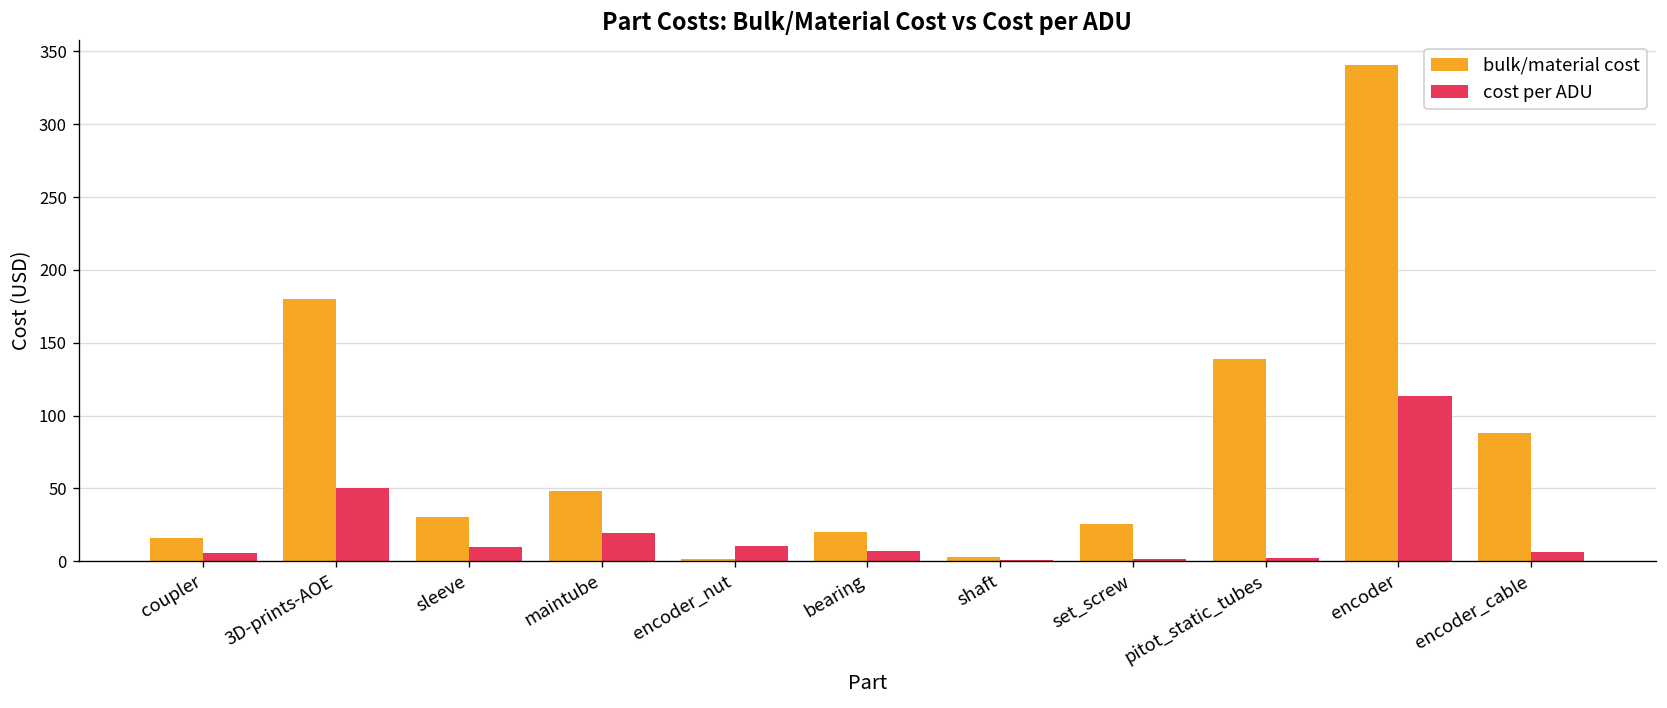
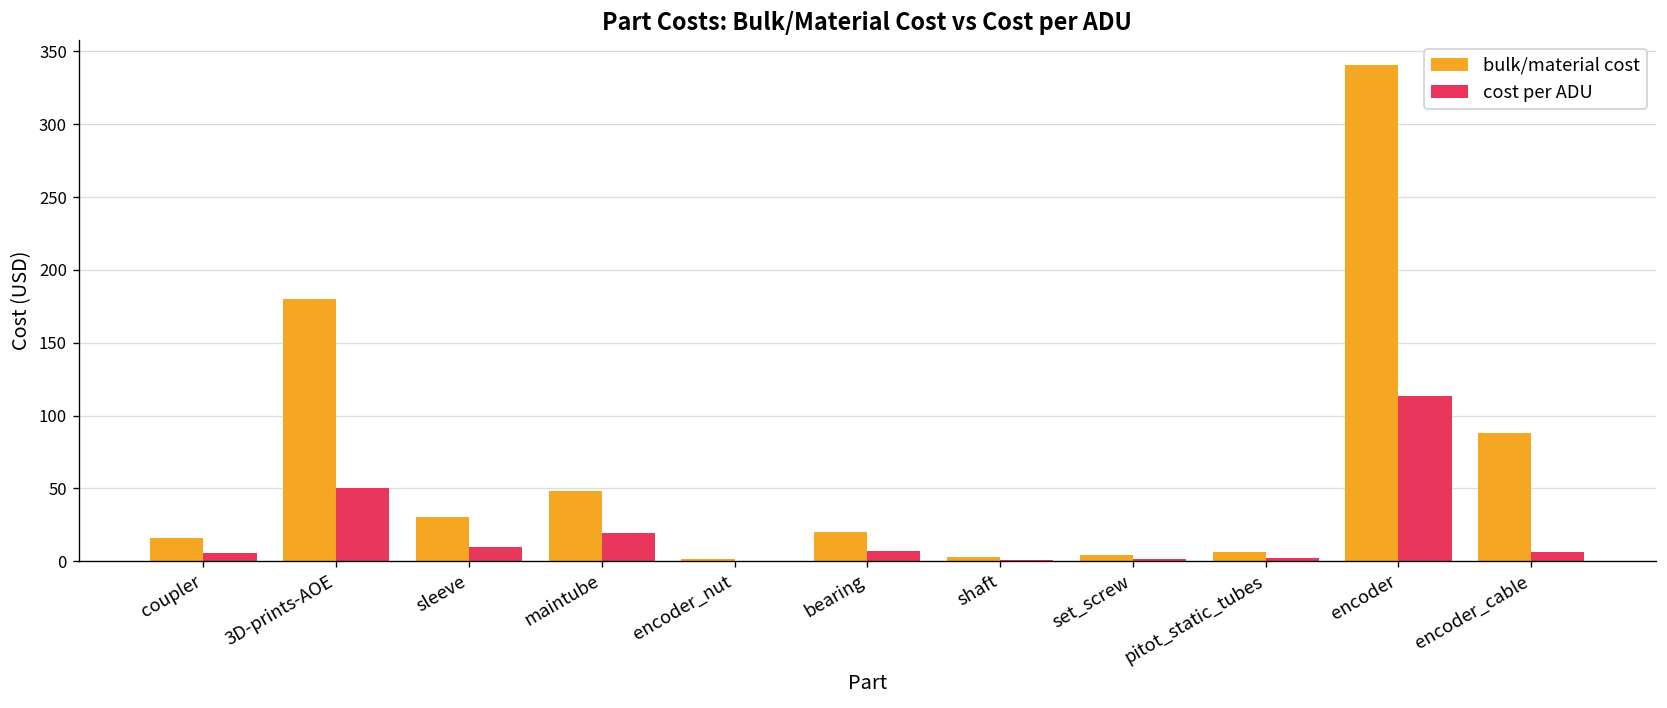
cost per ADU, encoder_nut: 10 -> 0
bulk/material cost, set_screw: 25 -> 4
bulk/material cost, pitot_static_tubes: 139 -> 6
